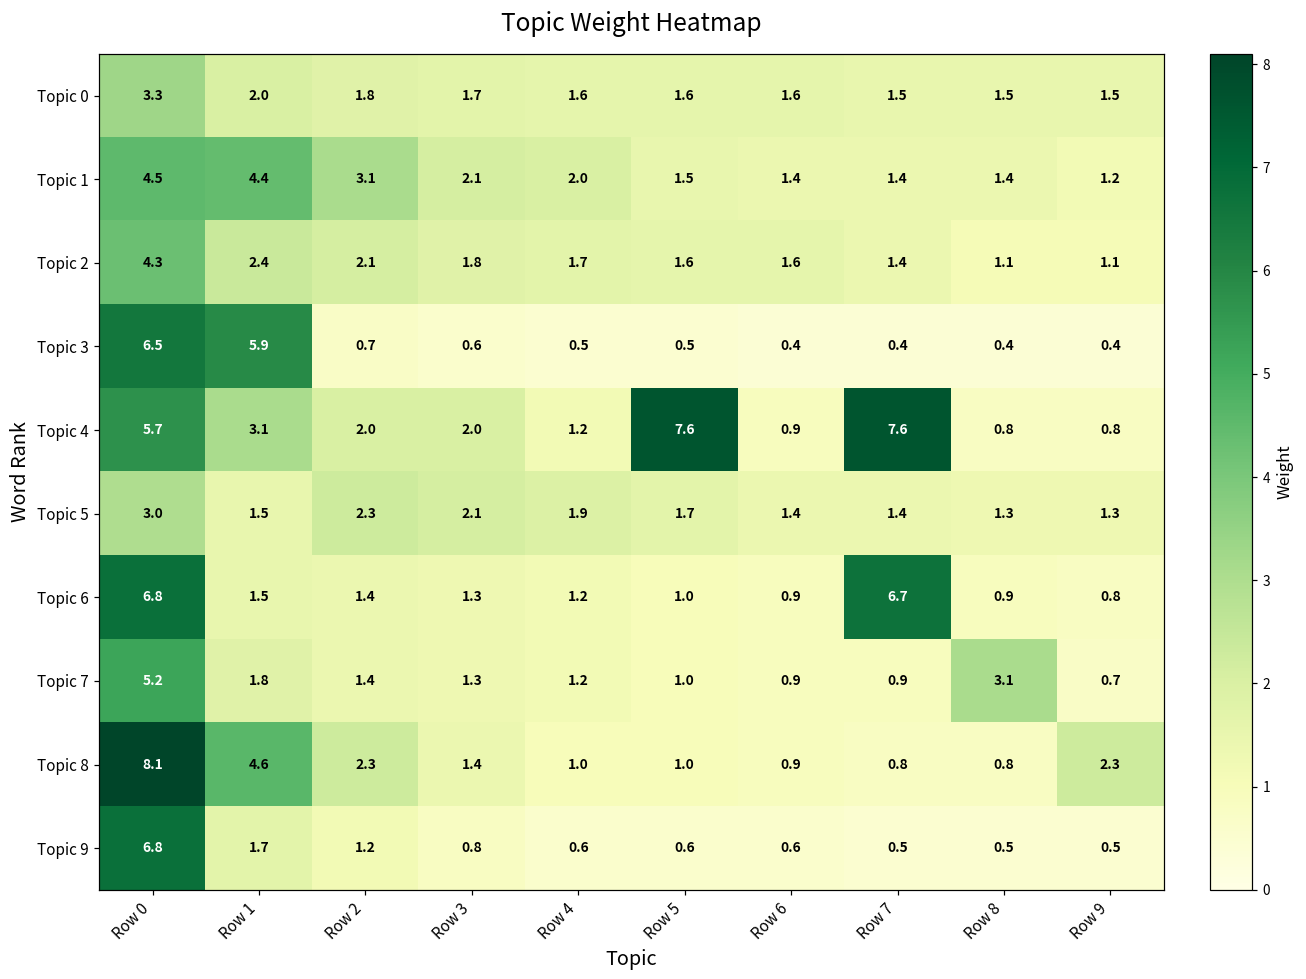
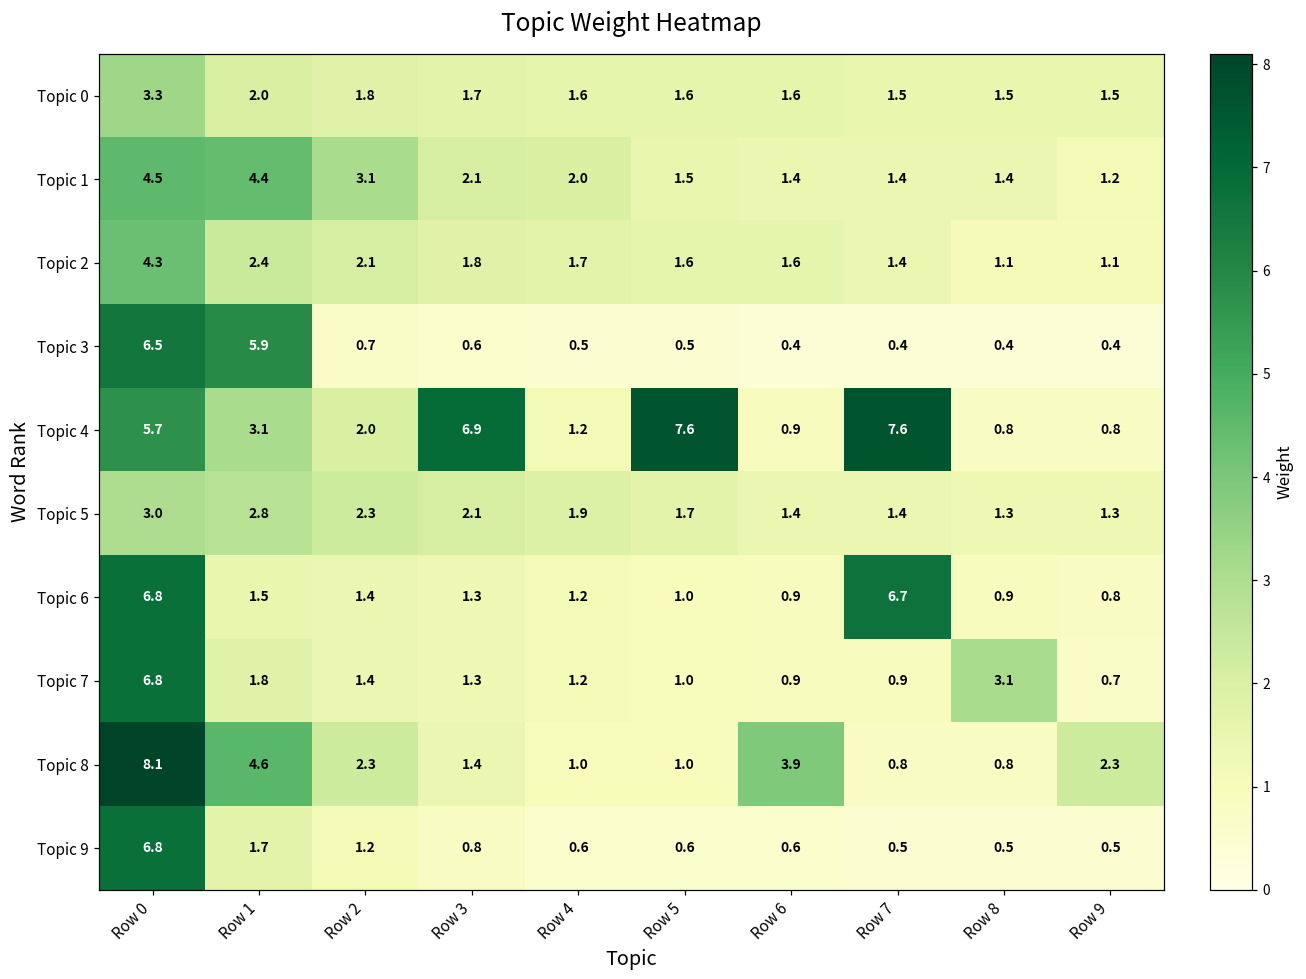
Topic 4, Row 3: 2.0 -> 6.9
Topic 5, Row 1: 1.5 -> 2.8
Topic 7, Row 0: 5.2 -> 6.8
Topic 8, Row 6: 0.9 -> 3.9
